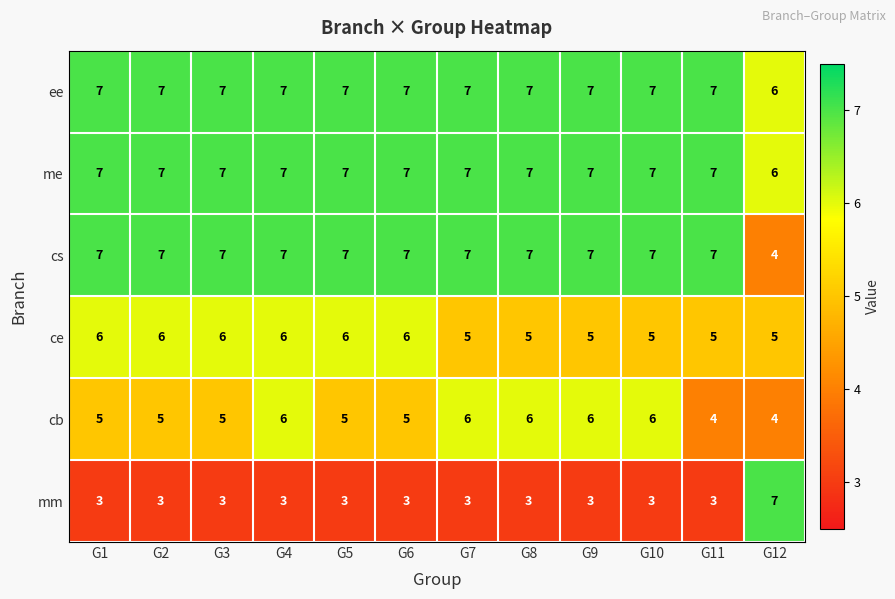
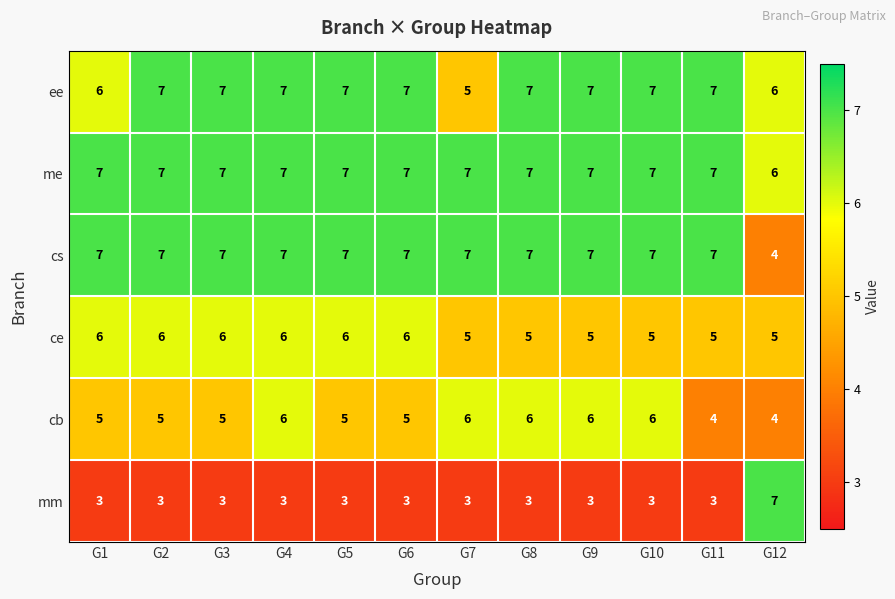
ee, G1: 7 -> 6
ee, G7: 7 -> 5
